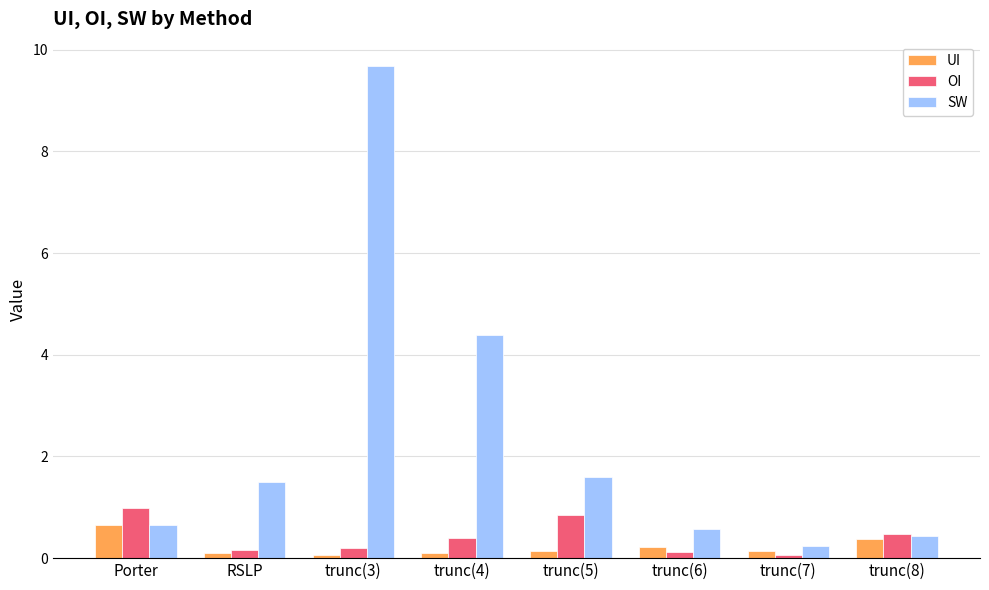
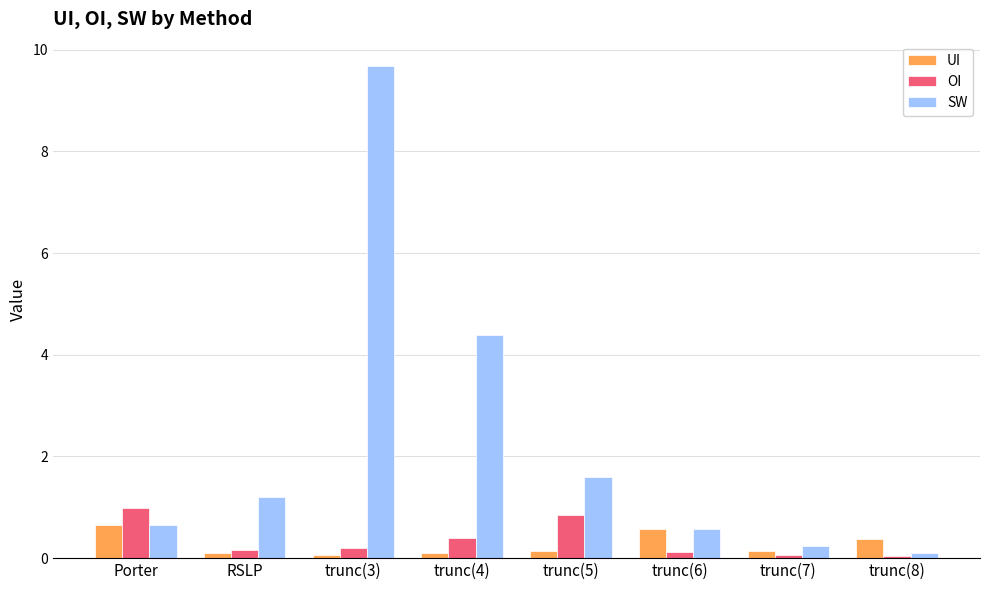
SW, RSLP: 1.5 -> 1.2
UI, trunc(6): 0.2 -> 0.6
OI, trunc(8): 0.5 -> 0.0
SW, trunc(8): 0.4 -> 0.1
